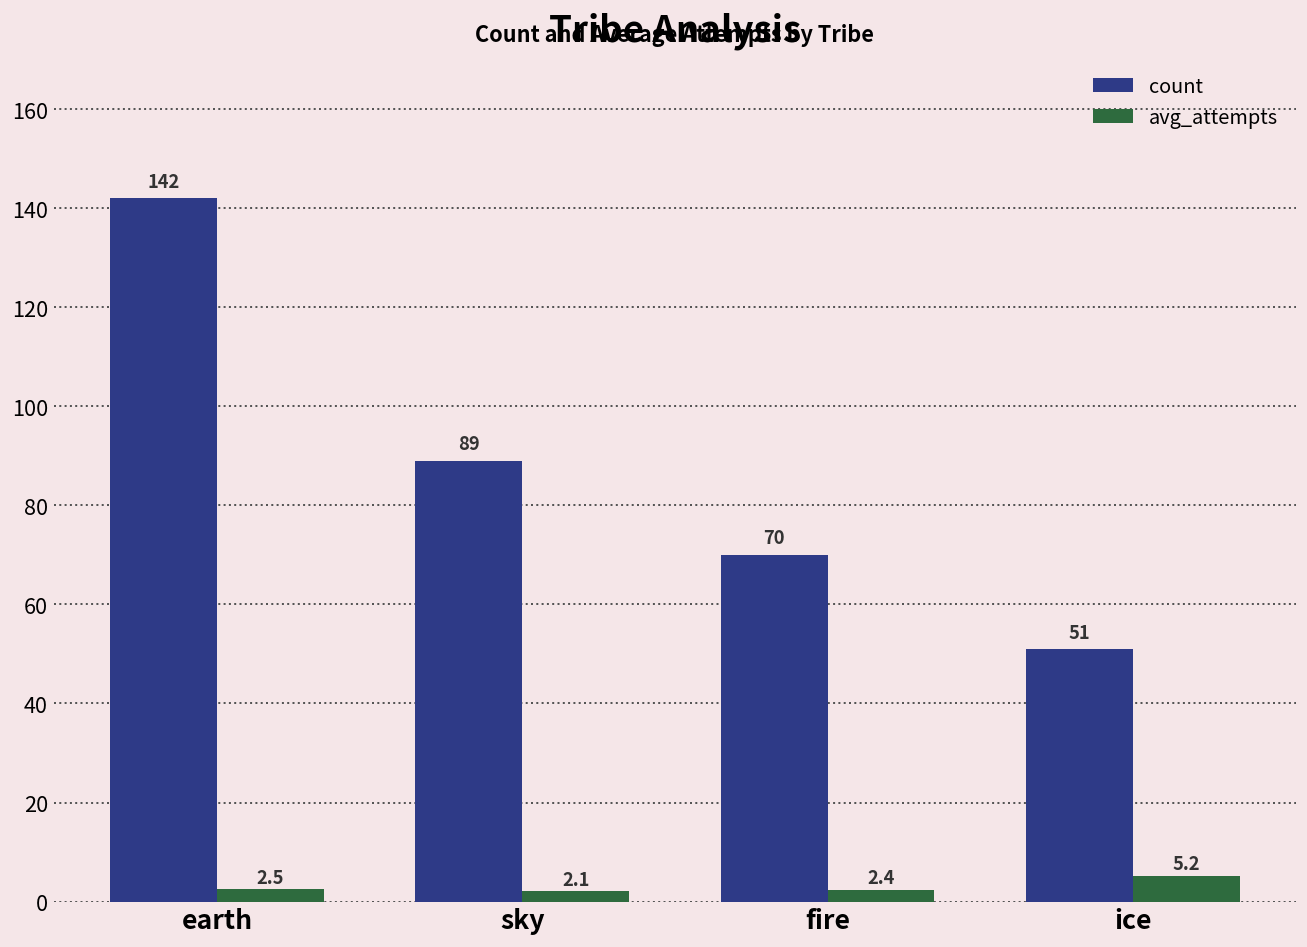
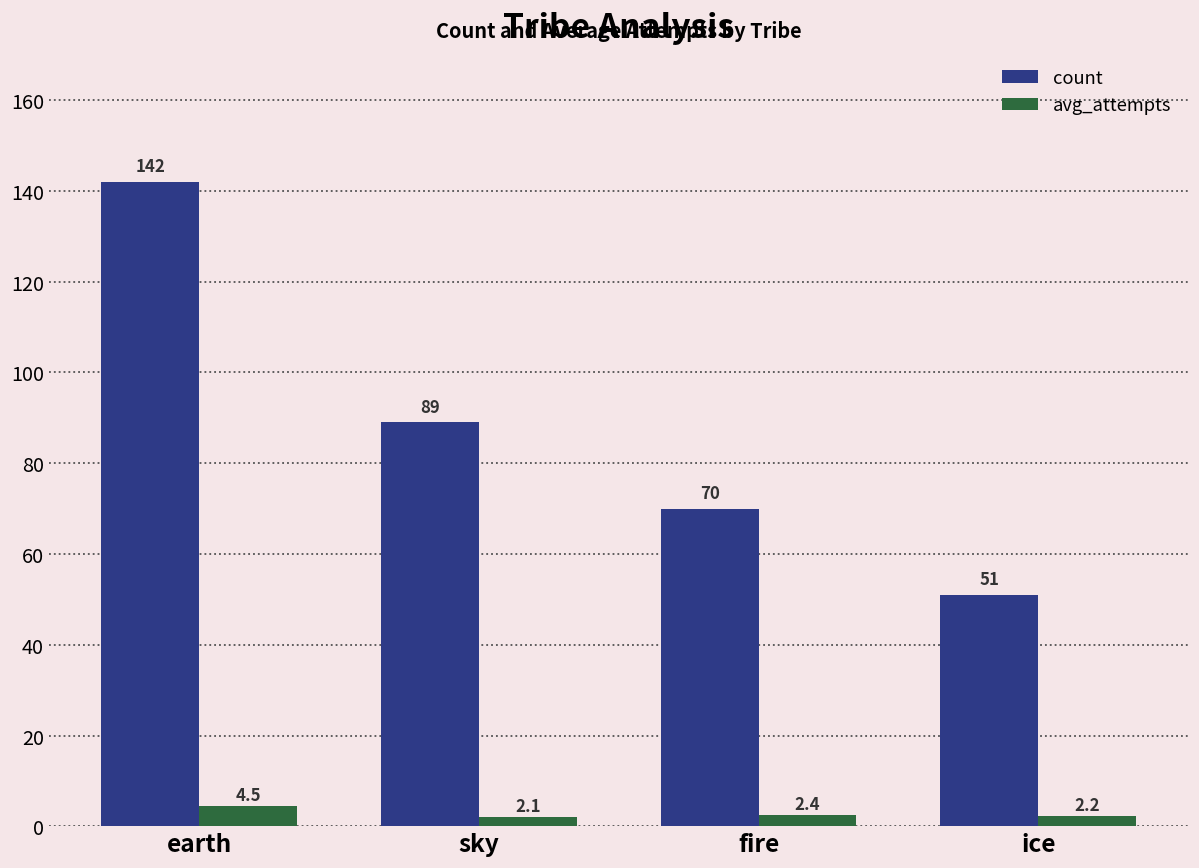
avg_attempts, earth: 2.5 -> 4.5
avg_attempts, ice: 5.2 -> 2.2
